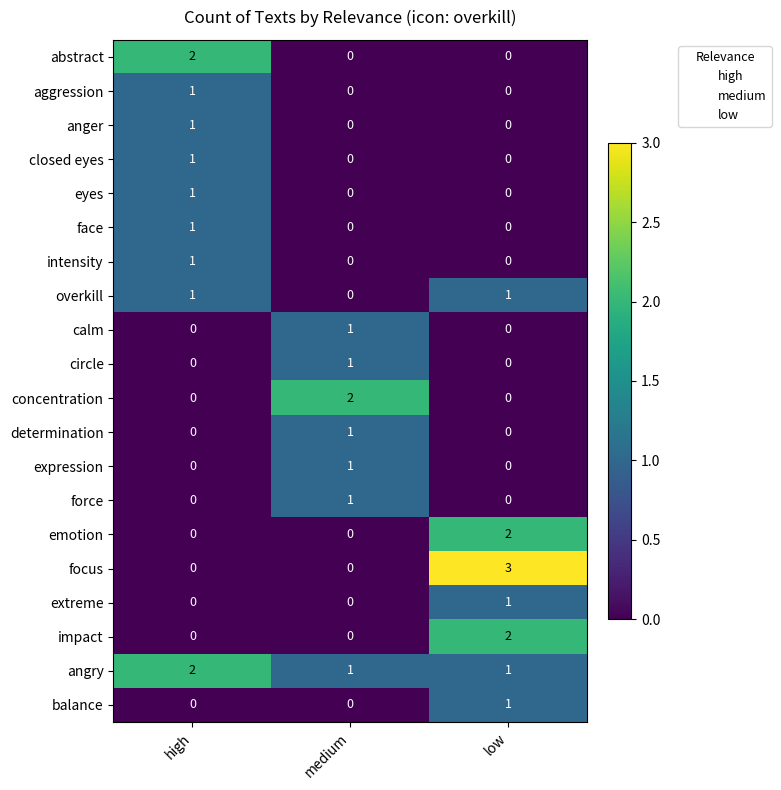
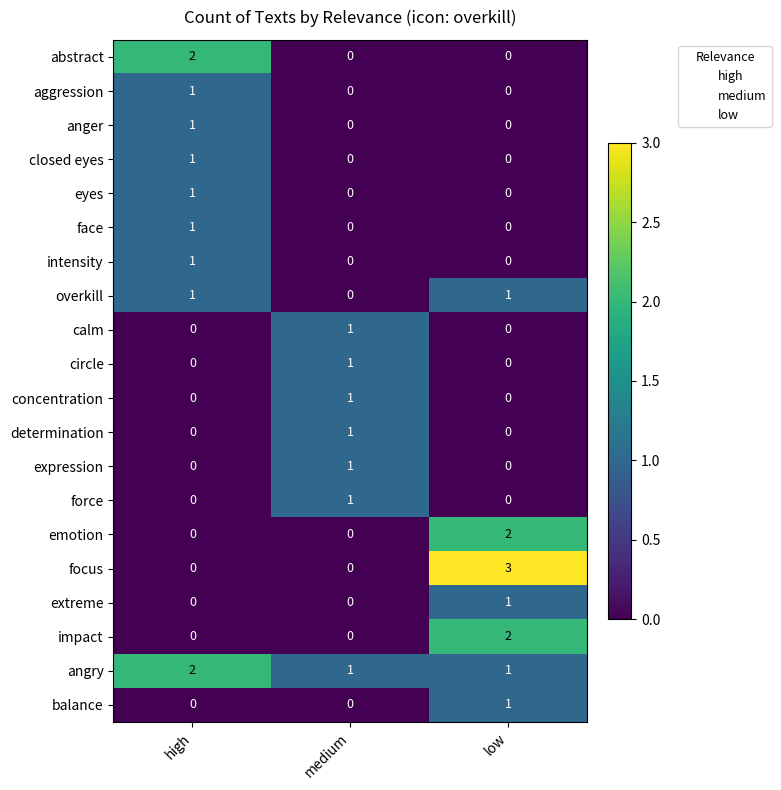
concentration, medium: 2 -> 1
